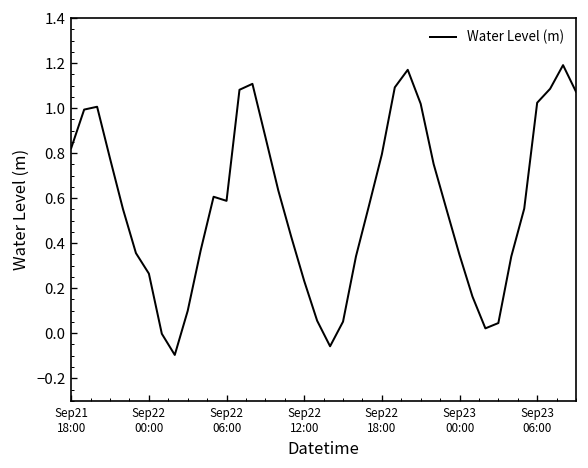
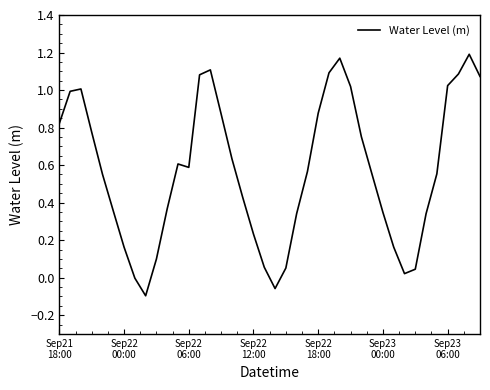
Sep22 00:00: 0.26 -> 0.16
Sep22 18:00: 0.79 -> 0.88
